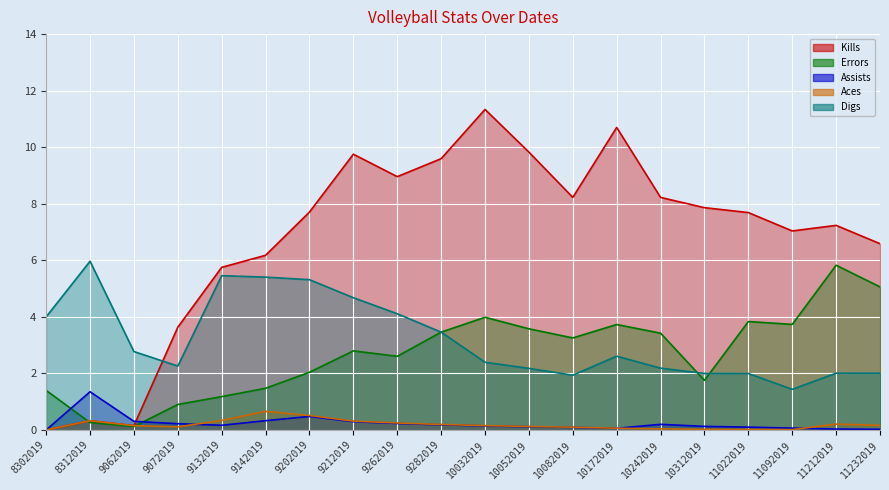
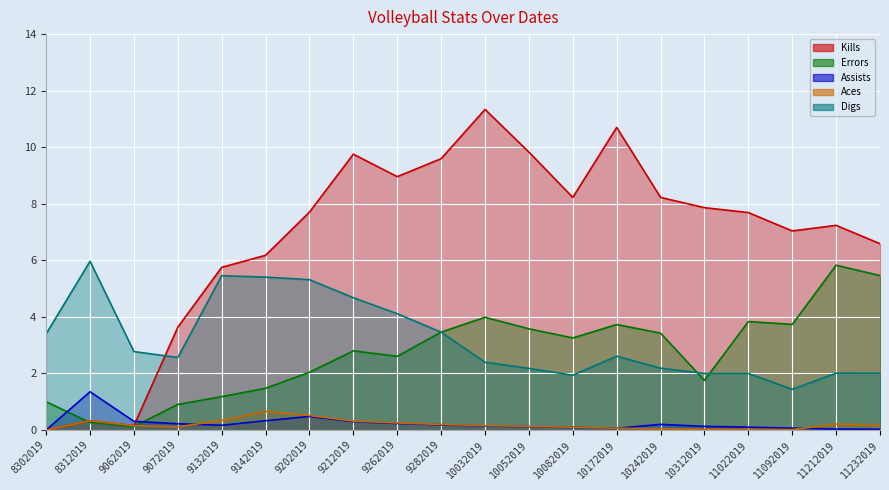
Errors, 8302019: 1.4 -> 1.0
Digs, 8302019: 4.0 -> 3.4
Digs, 9072019: 2.3 -> 2.6
Errors, 11232019: 5.1 -> 5.5
